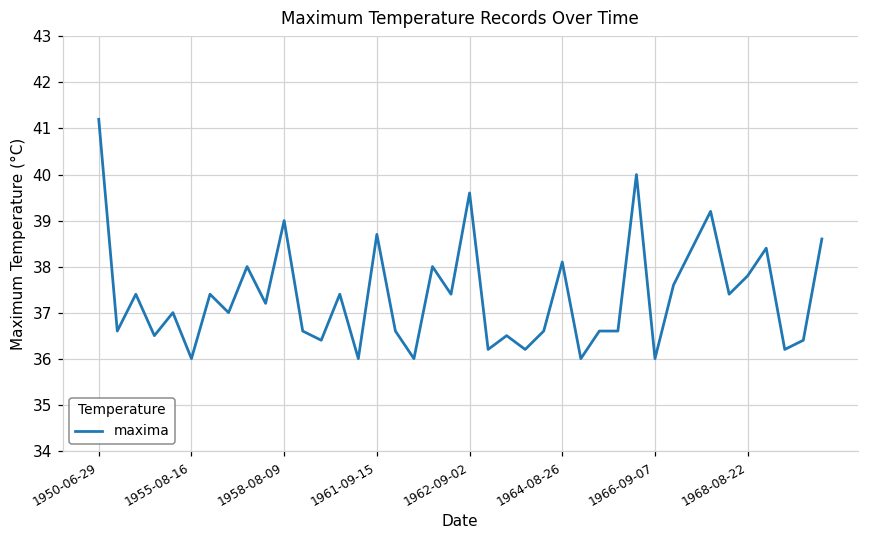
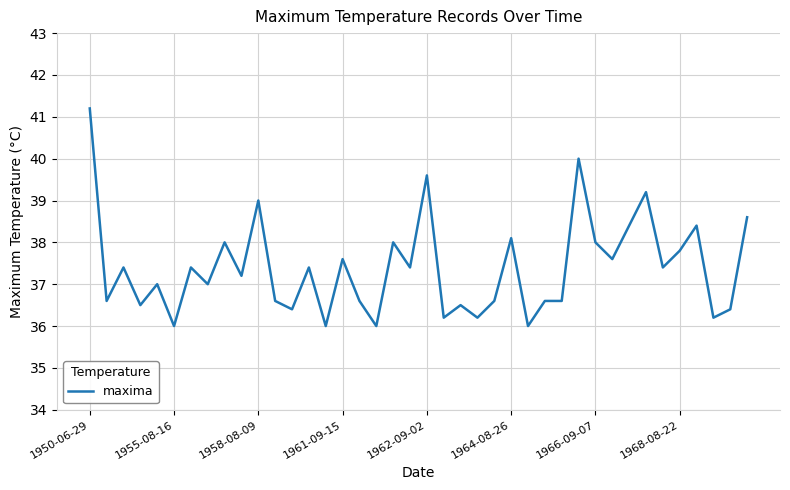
1961-09-15: 38.7 -> 37.6
1966-09-07: 36 -> 38
